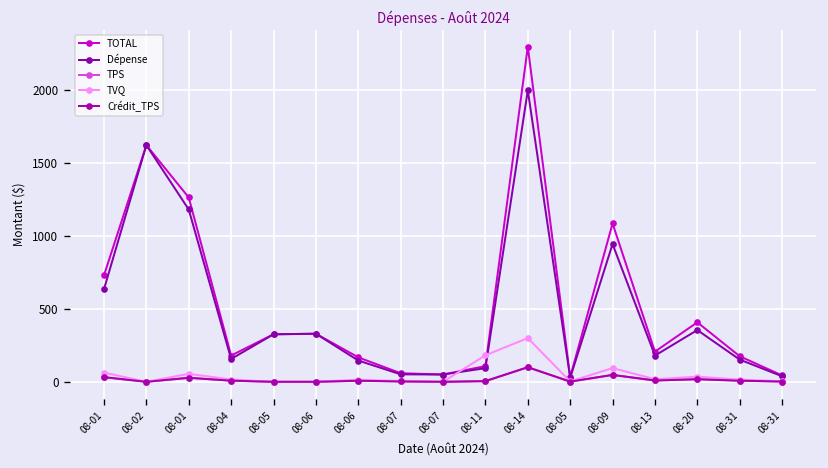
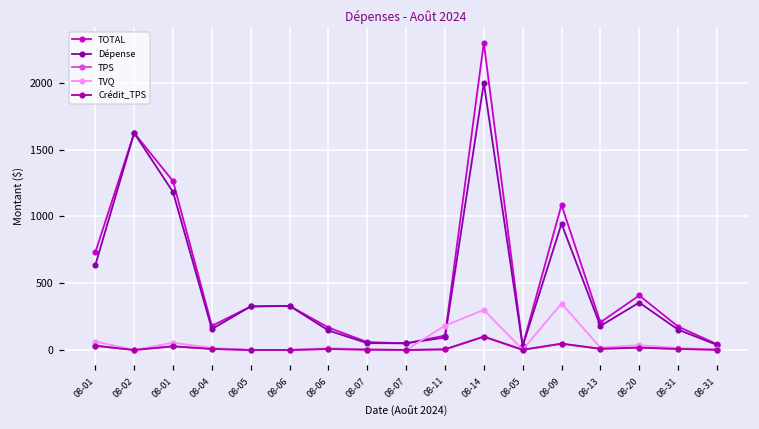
TVQ, 08-09: 90 -> 350
